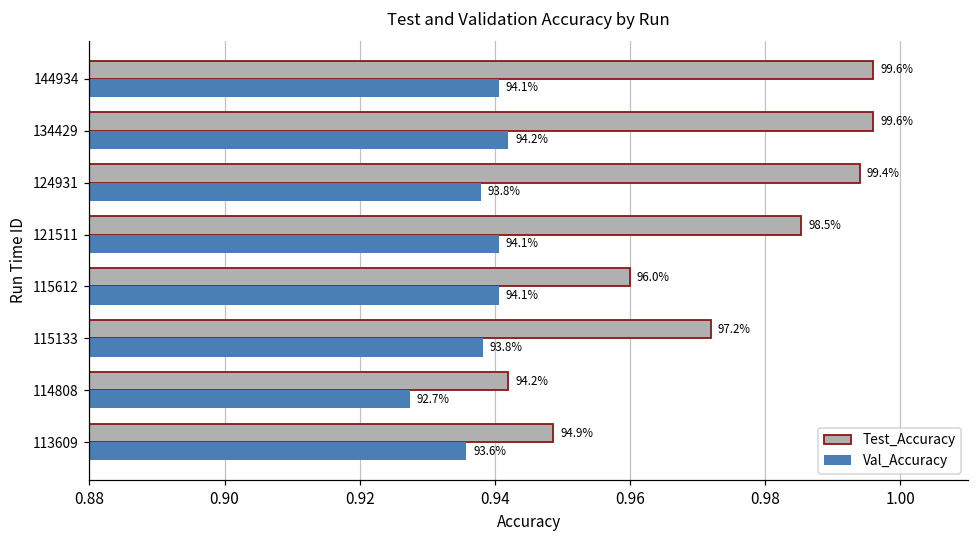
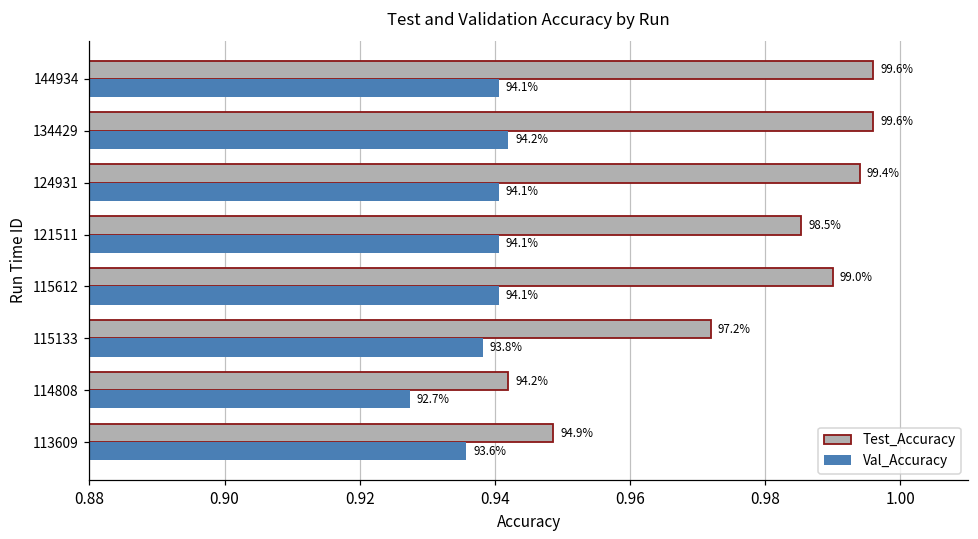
Val_Accuracy, 124931: 93.8% -> 94.1%
Test_Accuracy, 115612: 96.0% -> 99.0%
